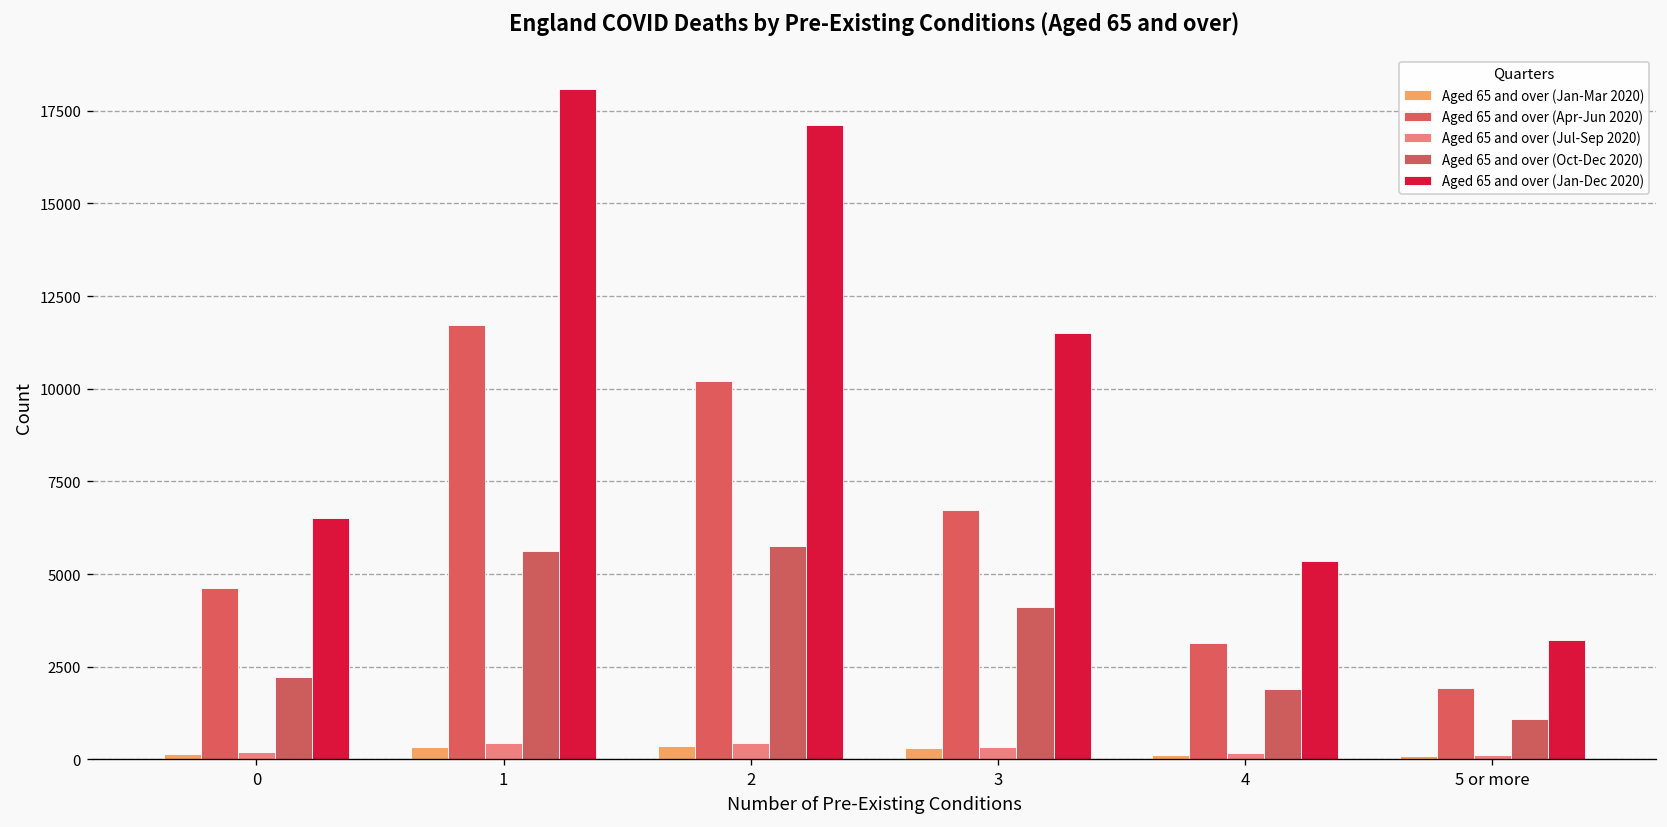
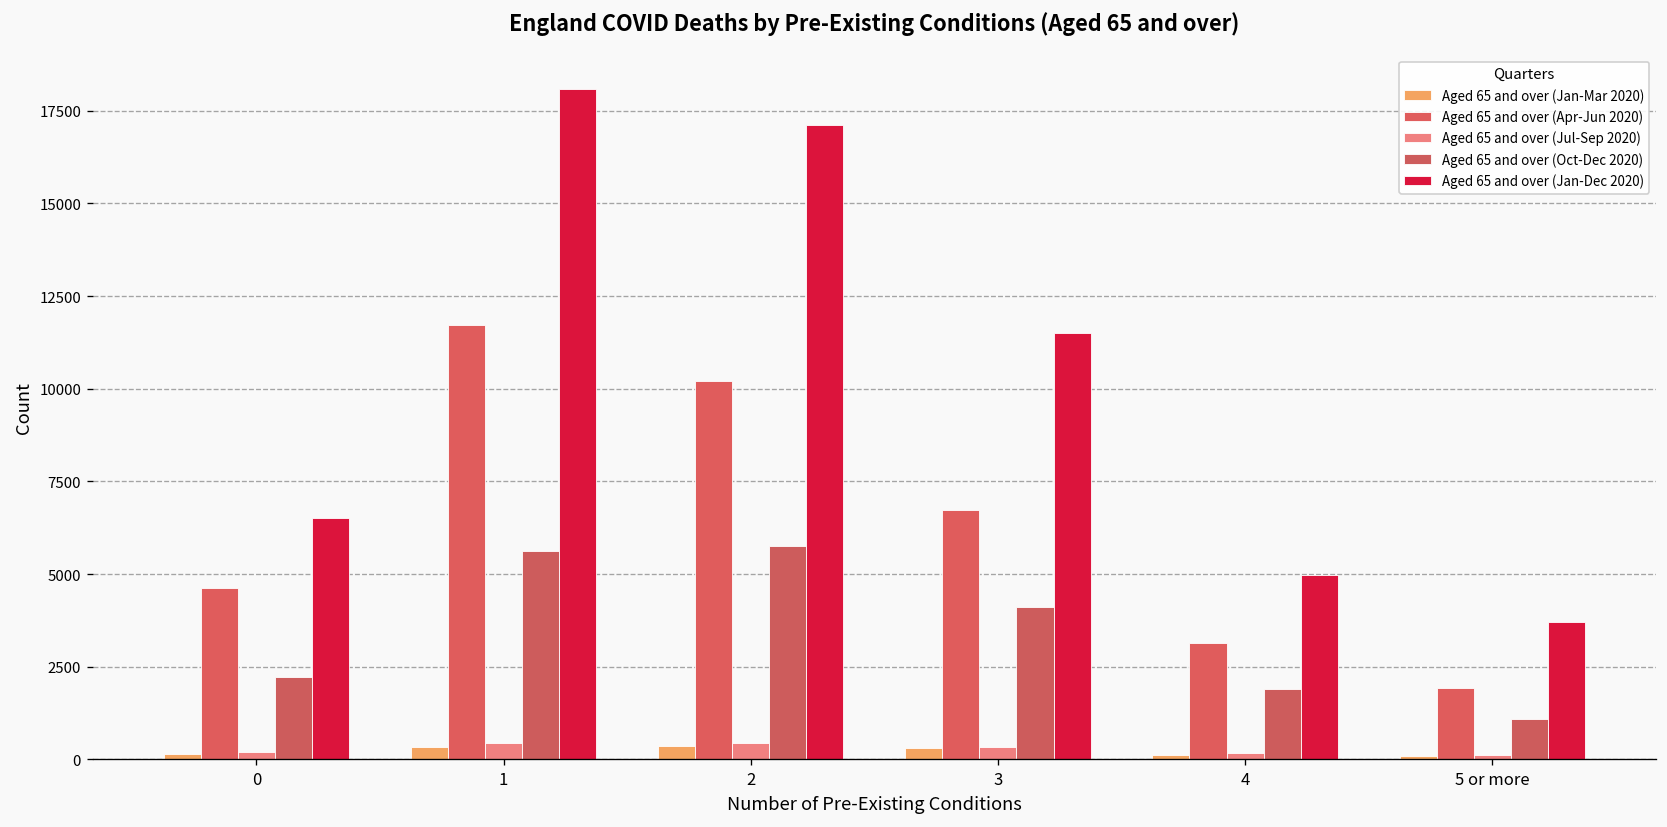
Aged 65 and over (Jan-Dec 2020), 4: 5300 -> 5000
Aged 65 and over (Jan-Dec 2020), 5 or more: 3200 -> 3700
